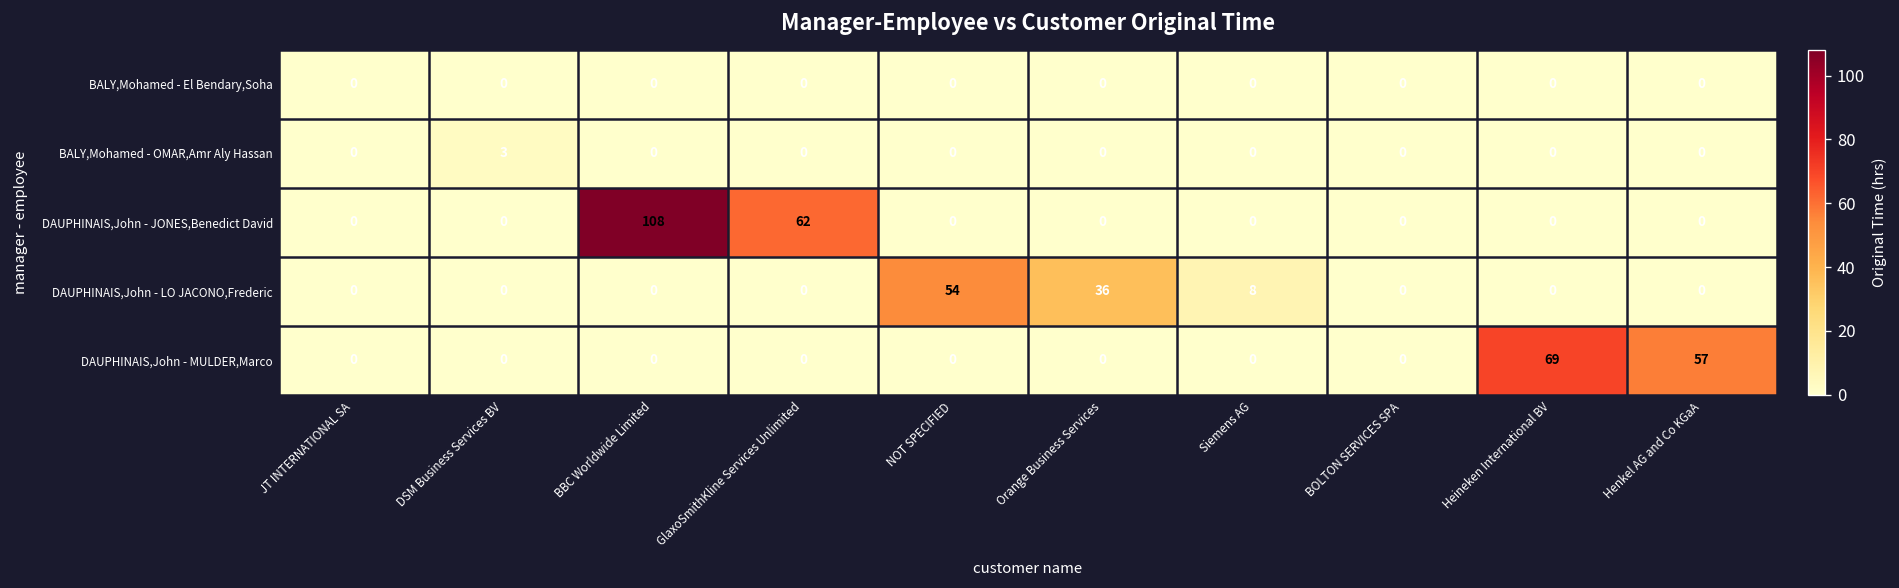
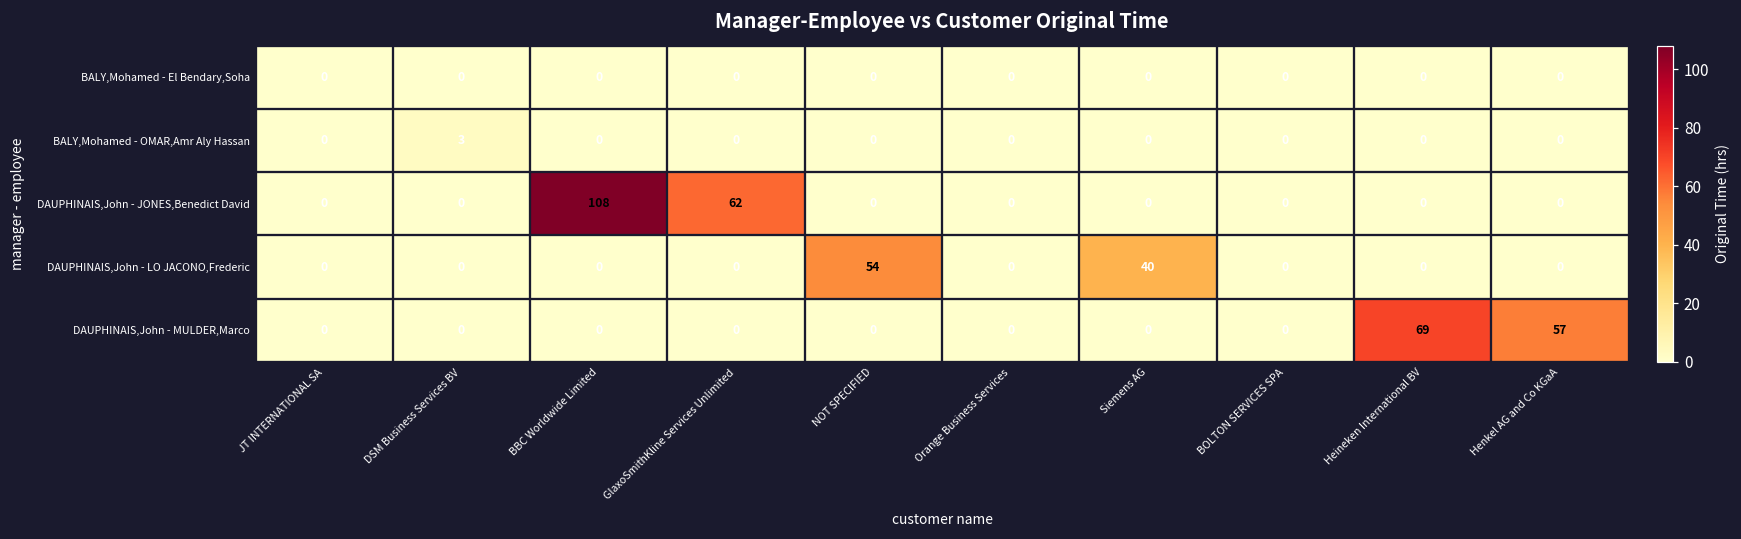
DAUPHINAIS,John - LO JACONO,Frederic, Orange Business Services: 36 -> 0
DAUPHINAIS,John - LO JACONO,Frederic, Siemens AG: 8 -> 40
